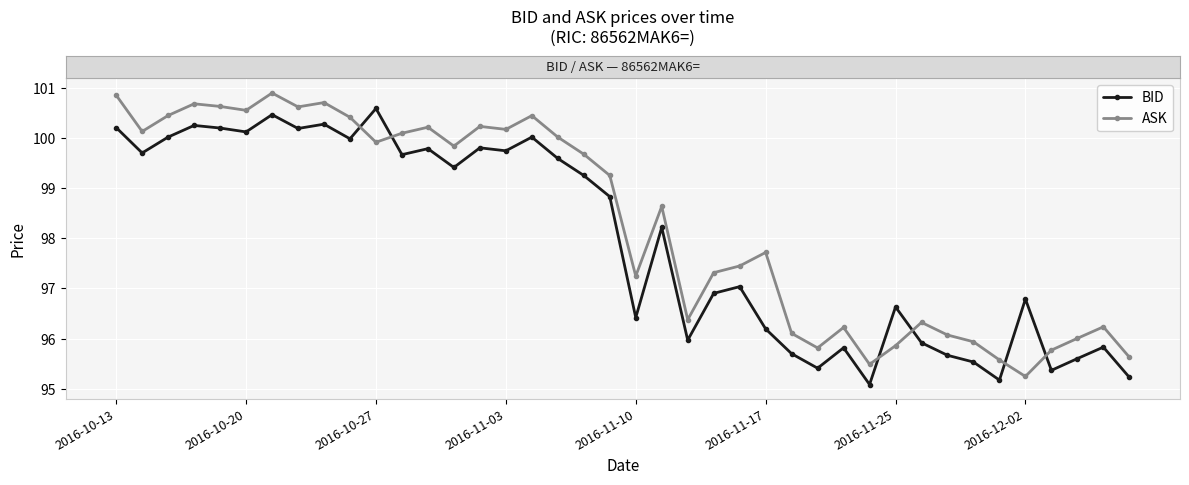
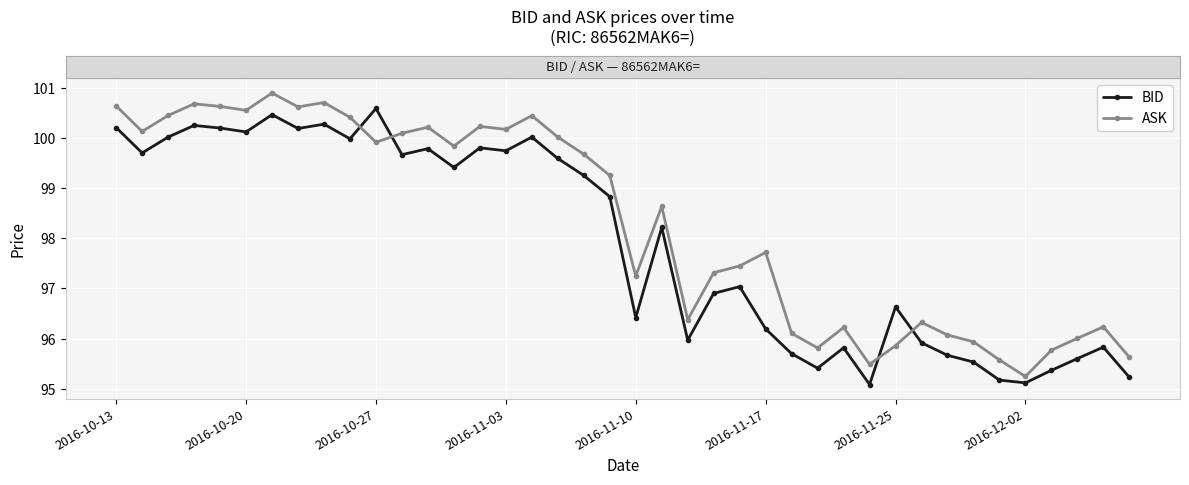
ASK, 2016-10-13: 100.9 -> 100.6
BID, 2016-12-02: 96.8 -> 95.1
